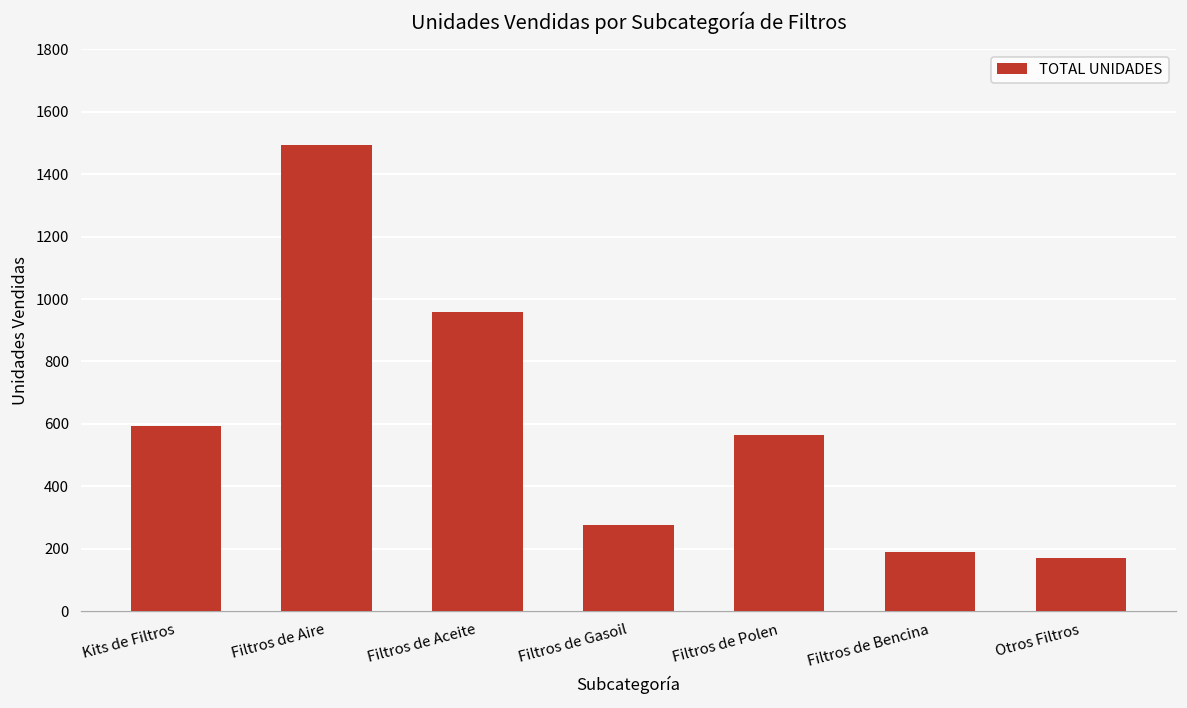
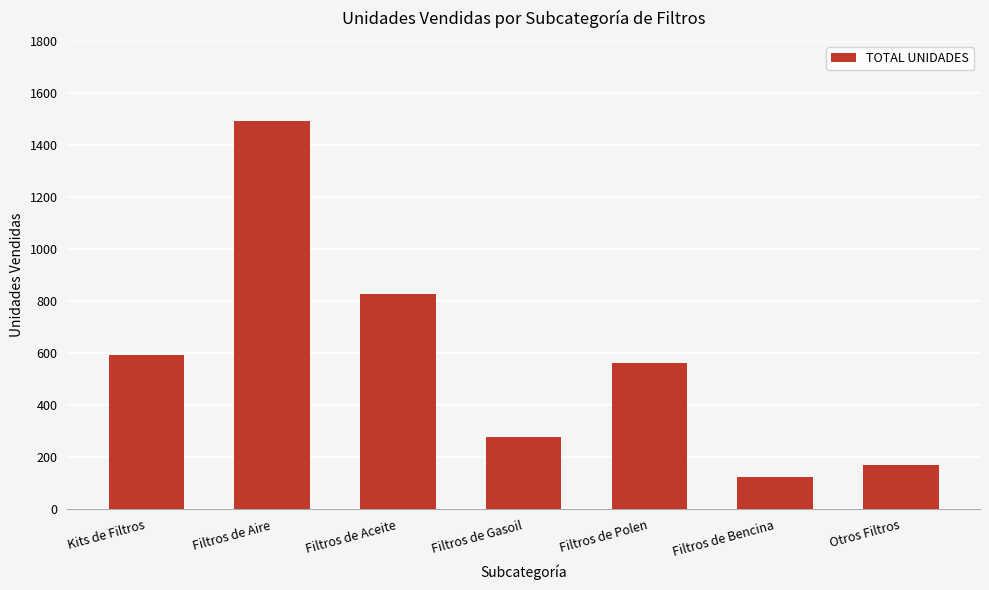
Filtros de Aceite: 960 -> 830
Filtros de Bencina: 190 -> 120
